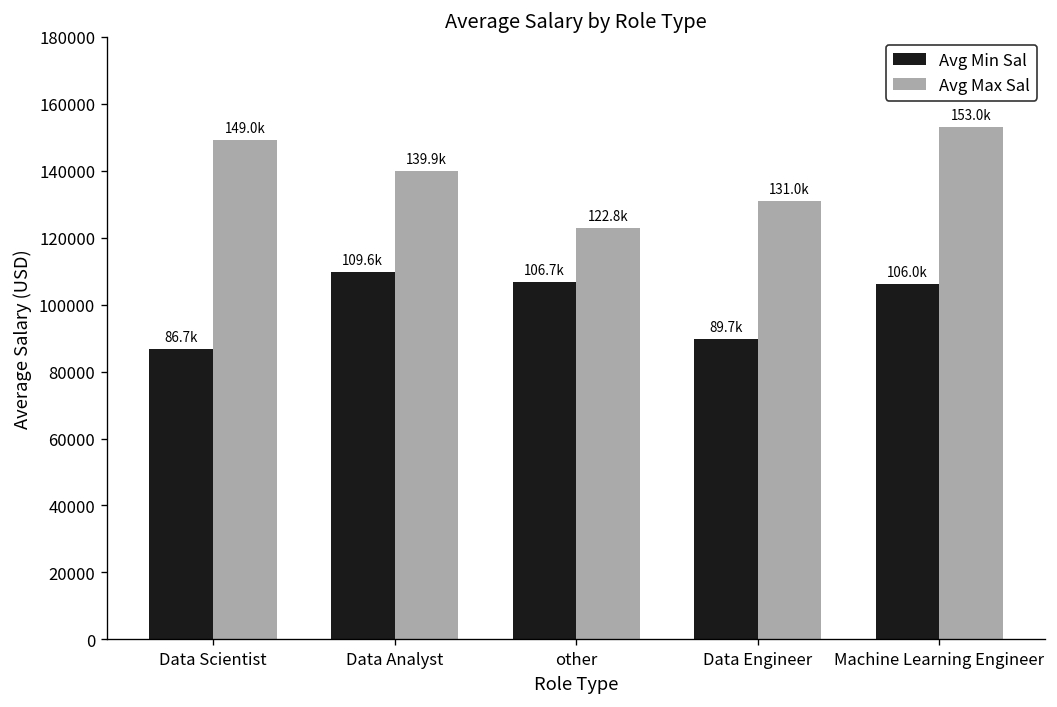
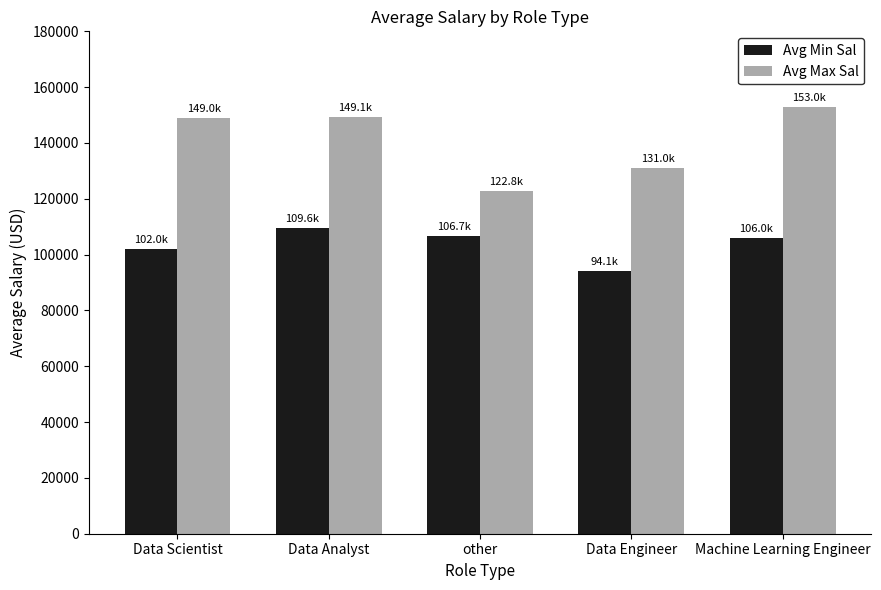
Avg Min Sal, Data Scientist: 86.7k -> 102.0k
Avg Max Sal, Data Analyst: 139.9k -> 149.1k
Avg Min Sal, Data Engineer: 89.7k -> 94.1k
